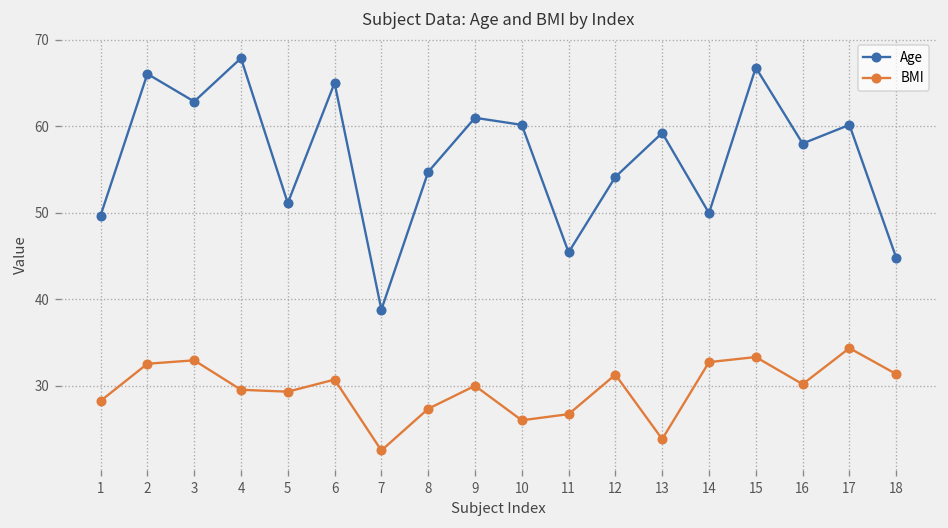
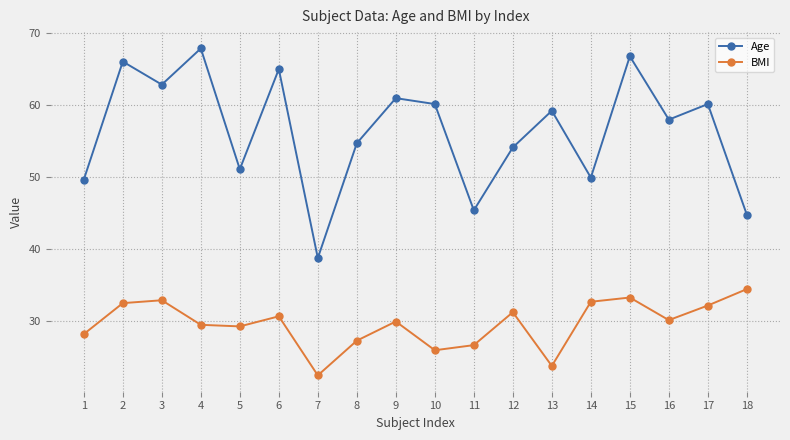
BMI, 17: 34 -> 32
BMI, 18: 31 -> 34
